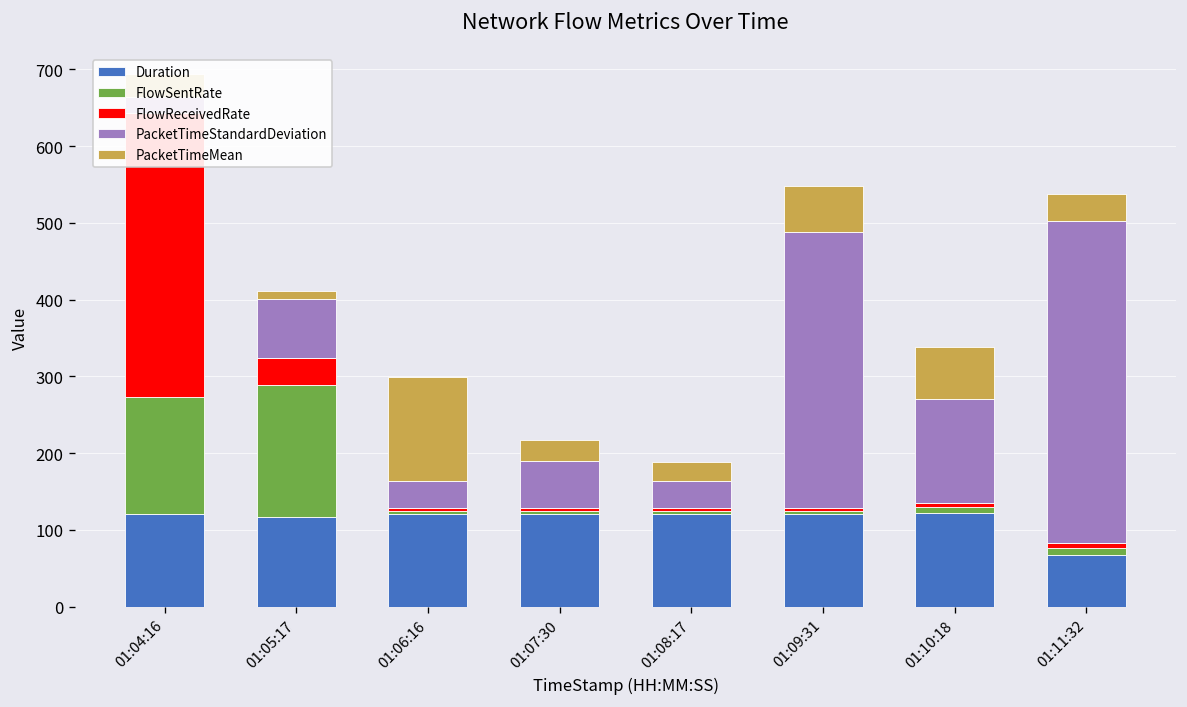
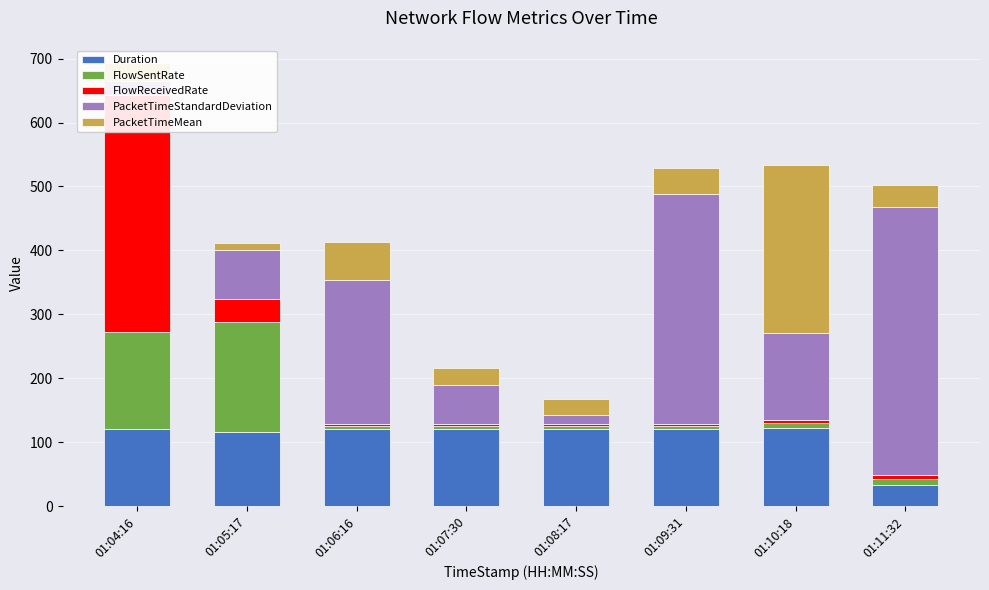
PacketTimeStandardDeviation, 01:06:16: 40 -> 220
PacketTimeMean, 01:06:16: 130 -> 60
PacketTimeStandardDeviation, 01:08:17: 40 -> 10
PacketTimeMean, 01:09:31: 60 -> 40
PacketTimeMean, 01:10:18: 70 -> 260
Duration, 01:11:32: 70 -> 30
